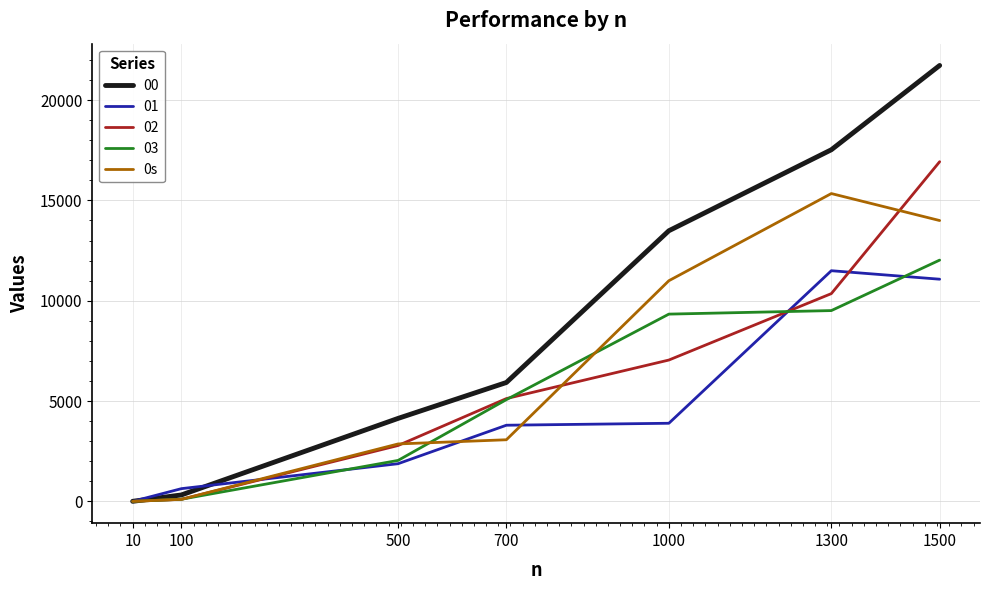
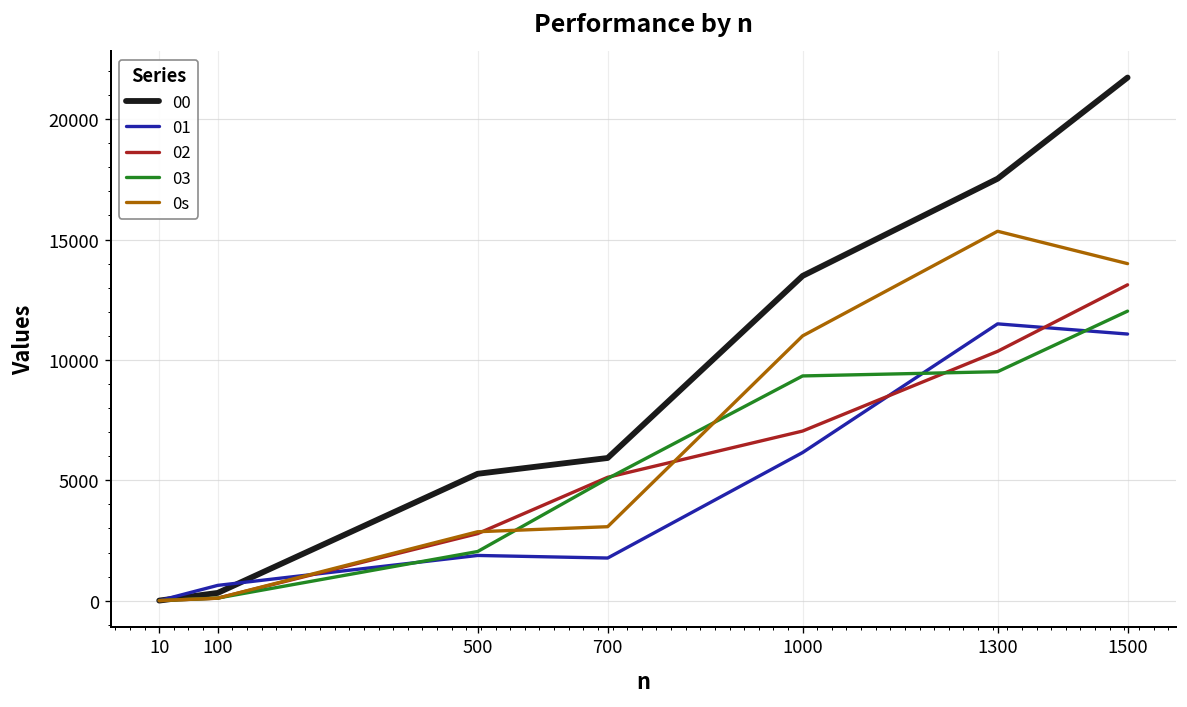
00, 500: 4100 -> 5300
01, 700: 3800 -> 1800
01, 1000: 3900 -> 6200
02, 1500: 16900 -> 13100
